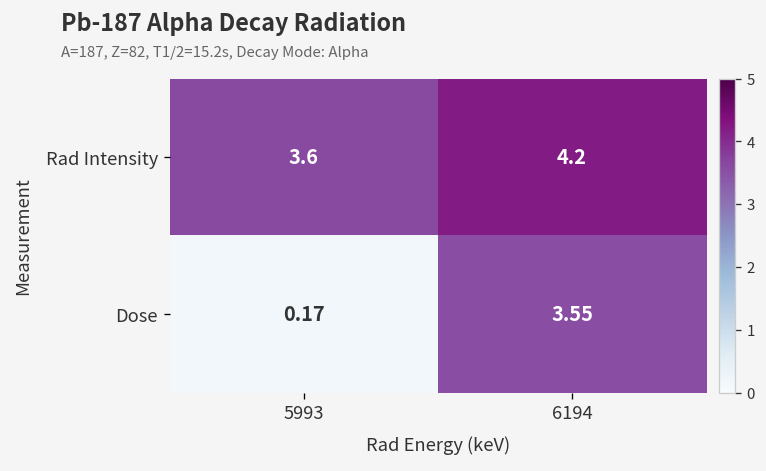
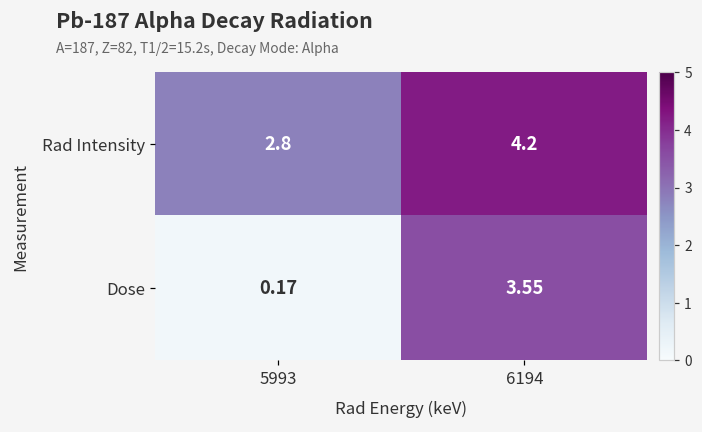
Rad Intensity, 5993: 3.6 -> 2.8
